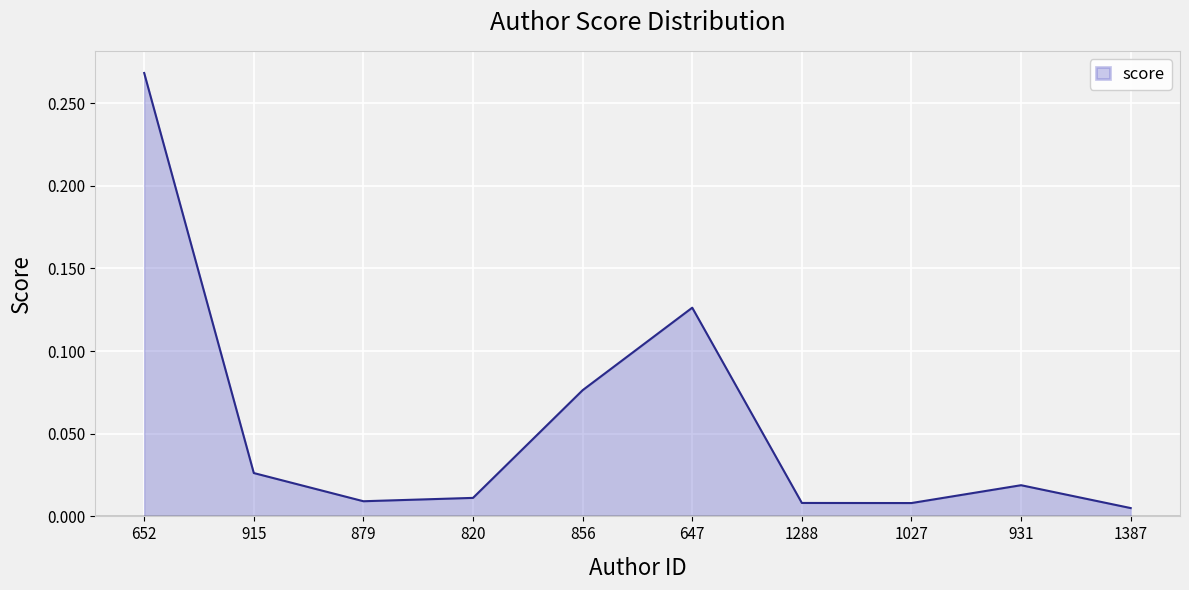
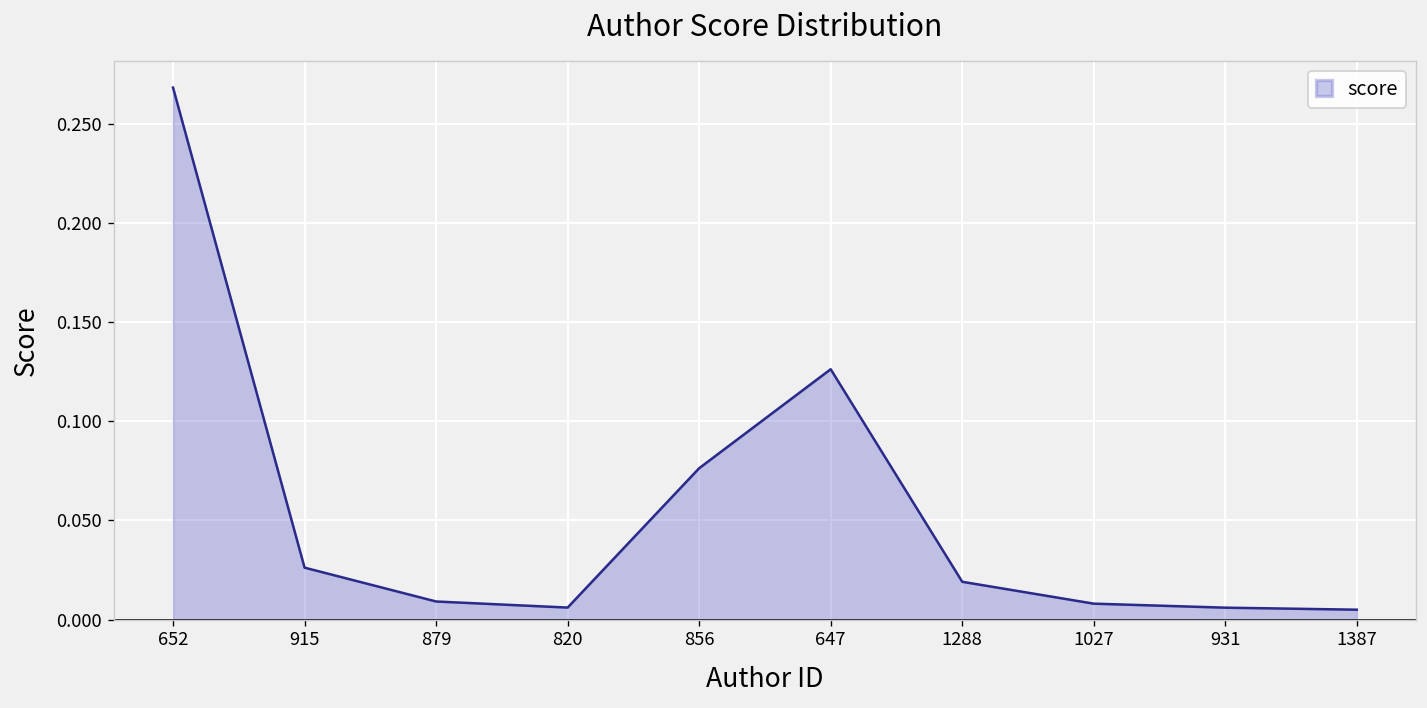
820: 0.011 -> 0.006
1288: 0.008 -> 0.019
931: 0.019 -> 0.006
